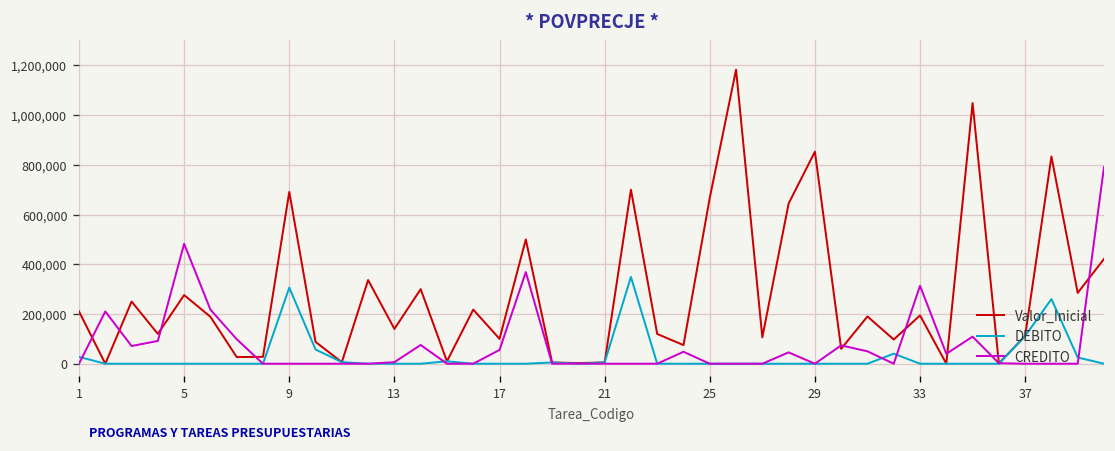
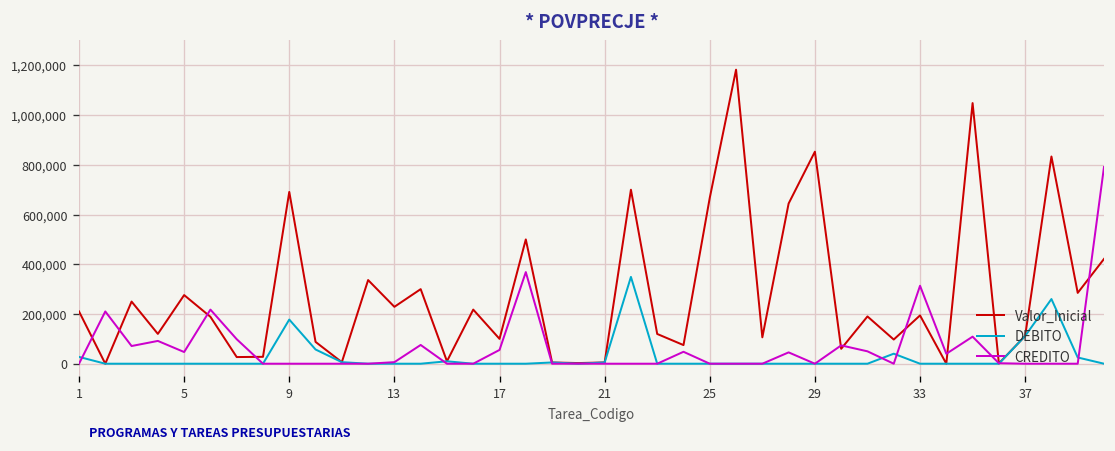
CREDITO, 5: 480,000 -> 50,000
DEBITO, 9: 310,000 -> 180,000
Valor_Inicial, 13: 140,000 -> 230,000
